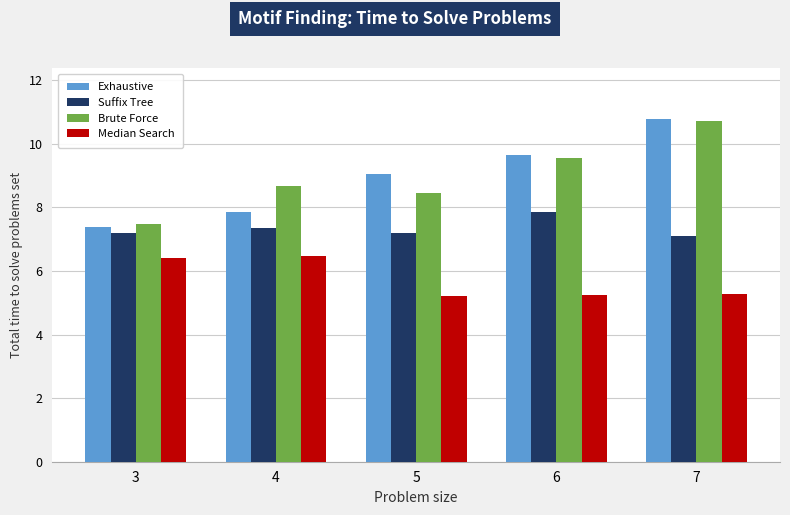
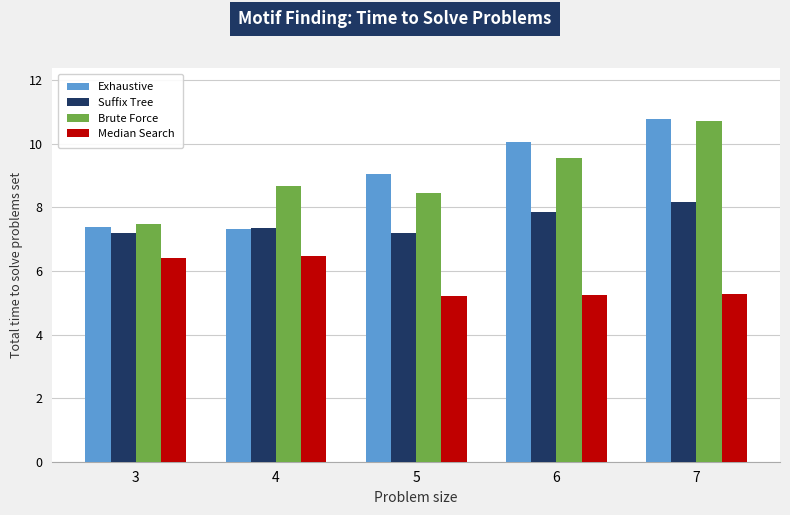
Exhaustive, 4: 7.9 -> 7.3
Exhaustive, 6: 9.7 -> 10.1
Suffix Tree, 7: 7.1 -> 8.2
